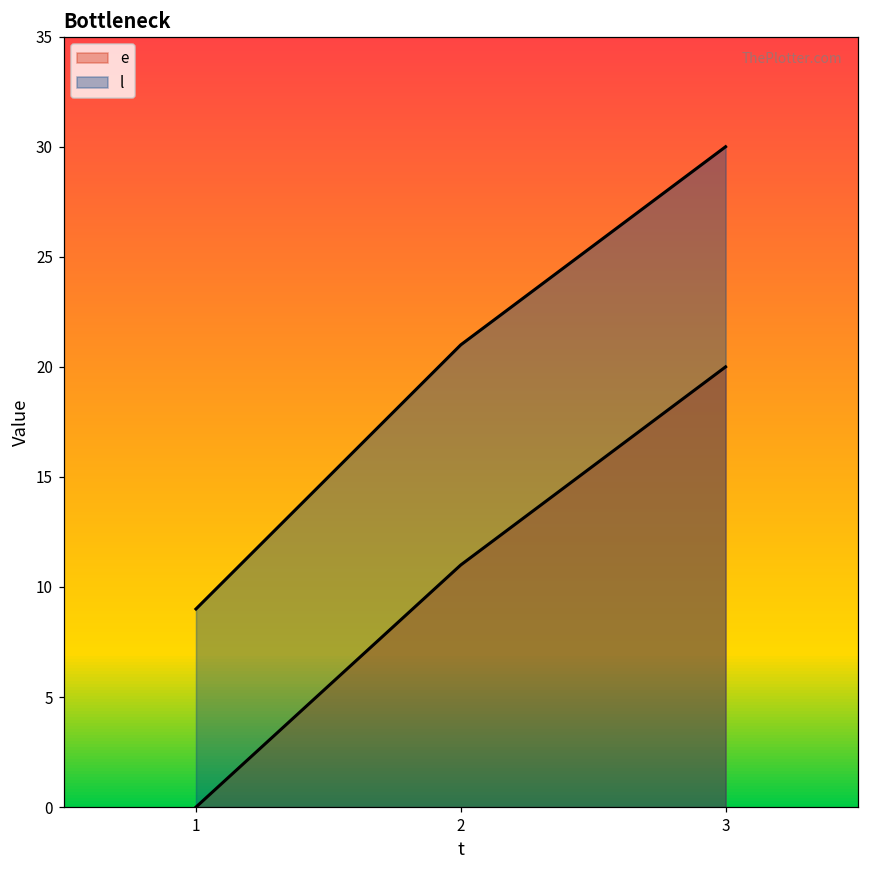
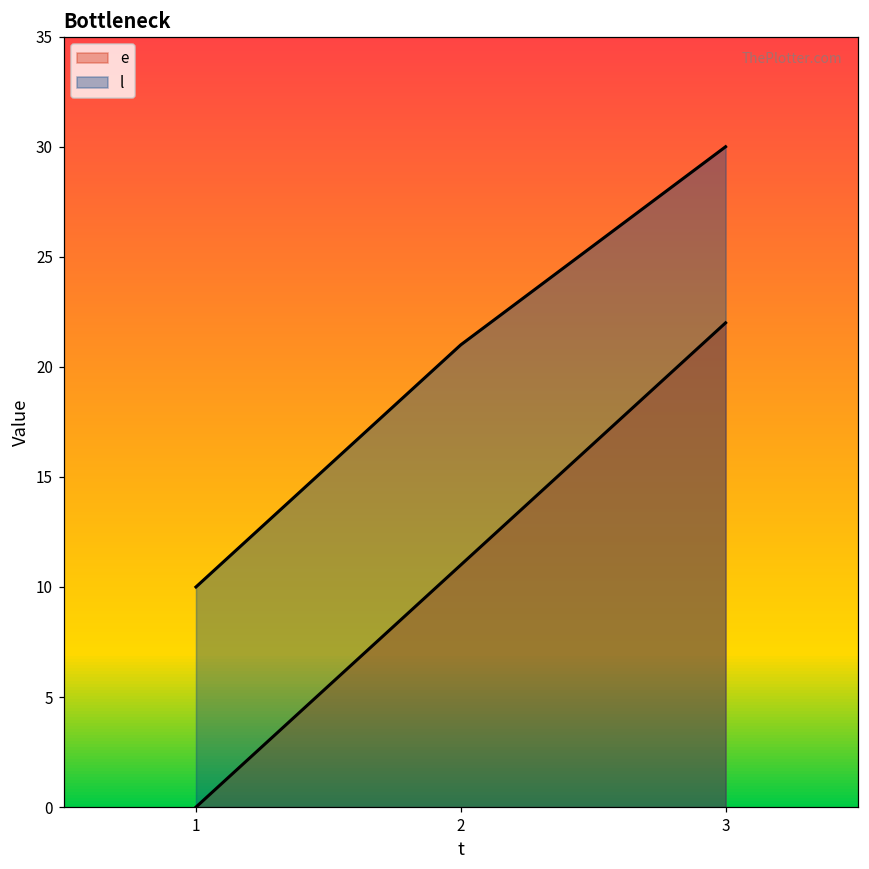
l, 1: 9 -> 10
e, 3: 20 -> 22
